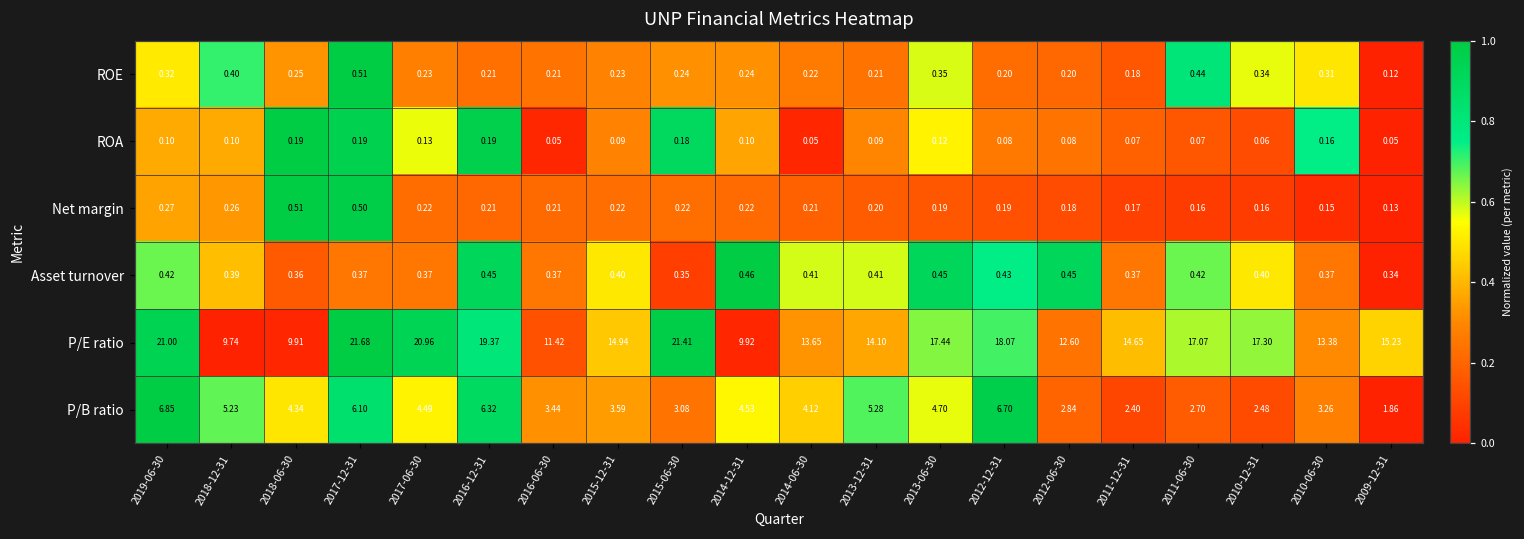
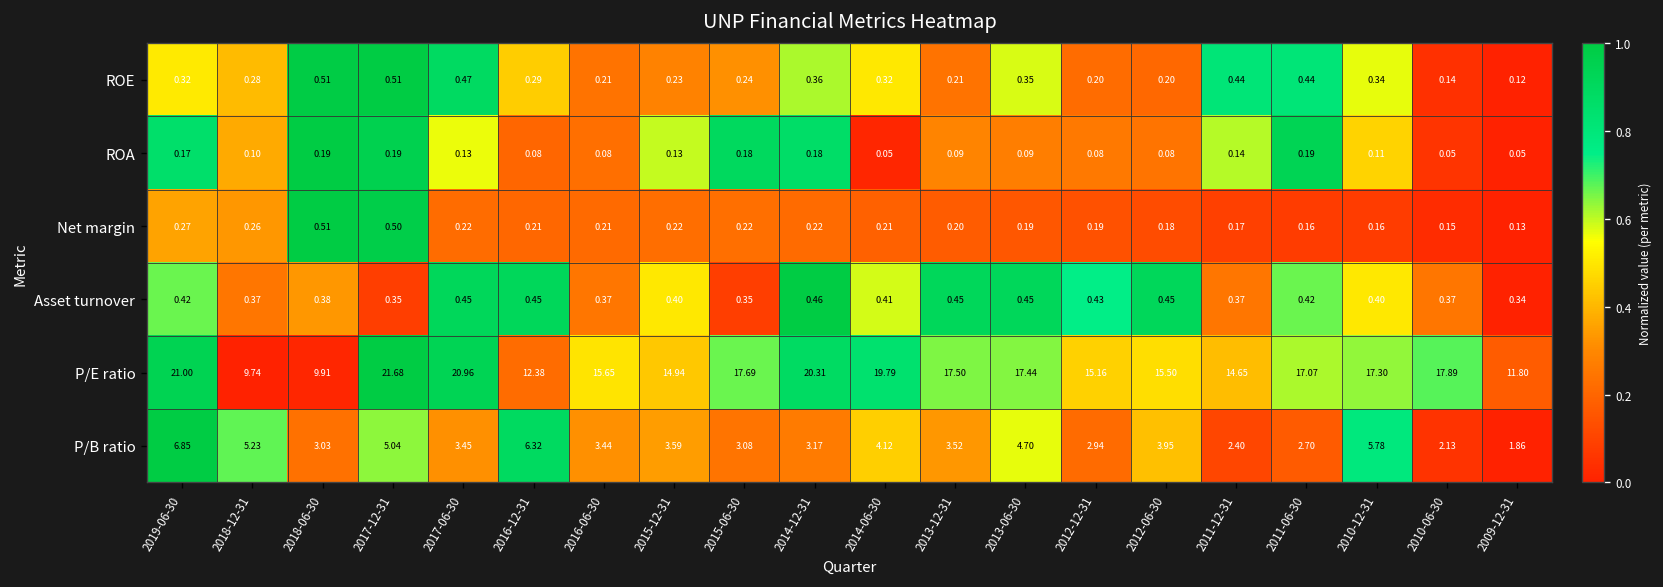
ROE, 2018-12-31: 0.40 -> 0.28
ROE, 2018-06-30: 0.25 -> 0.51
ROE, 2017-06-30: 0.23 -> 0.47
ROE, 2016-12-31: 0.21 -> 0.29
ROE, 2014-12-31: 0.24 -> 0.36
ROE, 2014-06-30: 0.22 -> 0.32
ROE, 2011-12-31: 0.18 -> 0.44
ROE, 2010-06-30: 0.31 -> 0.14
ROA, 2019-06-30: 0.10 -> 0.17
ROA, 2016-12-31: 0.19 -> 0.08
ROA, 2016-06-30: 0.05 -> 0.08
ROA, 2015-12-31: 0.09 -> 0.13
ROA, 2014-12-31: 0.10 -> 0.18
ROA, 2013-06-30: 0.12 -> 0.09
ROA, 2011-12-31: 0.07 -> 0.14
ROA, 2011-06-30: 0.07 -> 0.19
ROA, 2010-12-31: 0.06 -> 0.11
ROA, 2010-06-30: 0.16 -> 0.05
Asset turnover, 2018-12-31: 0.39 -> 0.37
Asset turnover, 2018-06-30: 0.36 -> 0.38
Asset turnover, 2017-12-31: 0.37 -> 0.35
Asset turnover, 2017-06-30: 0.37 -> 0.45
Asset turnover, 2013-12-31: 0.41 -> 0.45
P/E ratio, 2016-12-31: 19.37 -> 12.38
P/E ratio, 2016-06-30: 11.42 -> 15.65
P/E ratio, 2015-06-30: 21.41 -> 17.69
P/E ratio, 2014-12-31: 9.92 -> 20.31
P/E ratio, 2014-06-30: 13.65 -> 19.79
P/E ratio, 2013-12-31: 14.10 -> 17.50
P/E ratio, 2012-12-31: 18.07 -> 15.16
P/E ratio, 2012-06-30: 12.60 -> 15.50
P/E ratio, 2010-06-30: 13.38 -> 17.89
P/E ratio, 2009-12-31: 15.23 -> 11.80
P/B ratio, 2018-06-30: 4.34 -> 3.03
P/B ratio, 2017-12-31: 6.10 -> 5.04
P/B ratio, 2017-06-30: 4.49 -> 3.45
P/B ratio, 2014-12-31: 4.53 -> 3.17
P/B ratio, 2013-12-31: 5.28 -> 3.52
P/B ratio, 2012-12-31: 6.70 -> 2.94
P/B ratio, 2012-06-30: 2.84 -> 3.95
P/B ratio, 2010-12-31: 2.48 -> 5.78
P/B ratio, 2010-06-30: 3.26 -> 2.13
